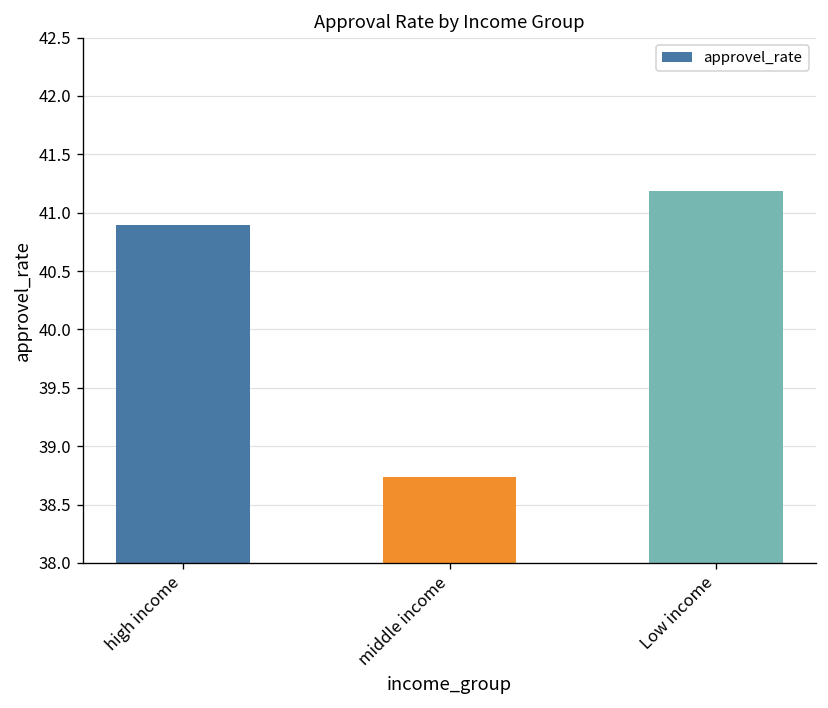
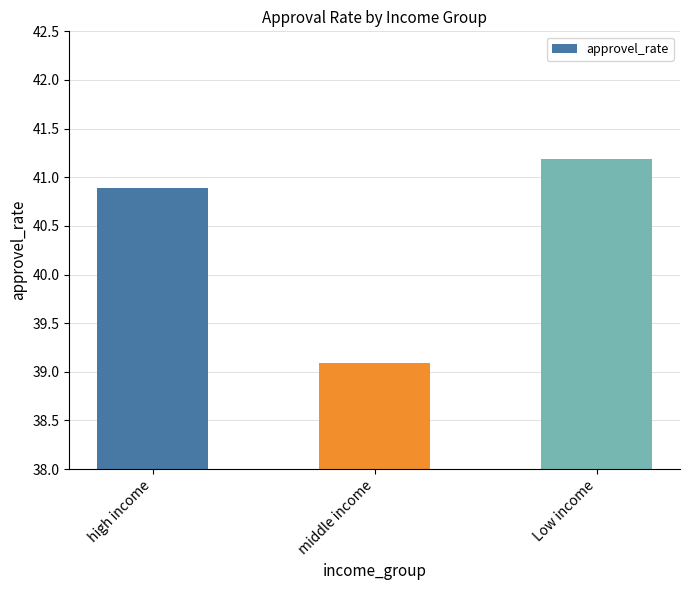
middle income: 38.7 -> 39.1
